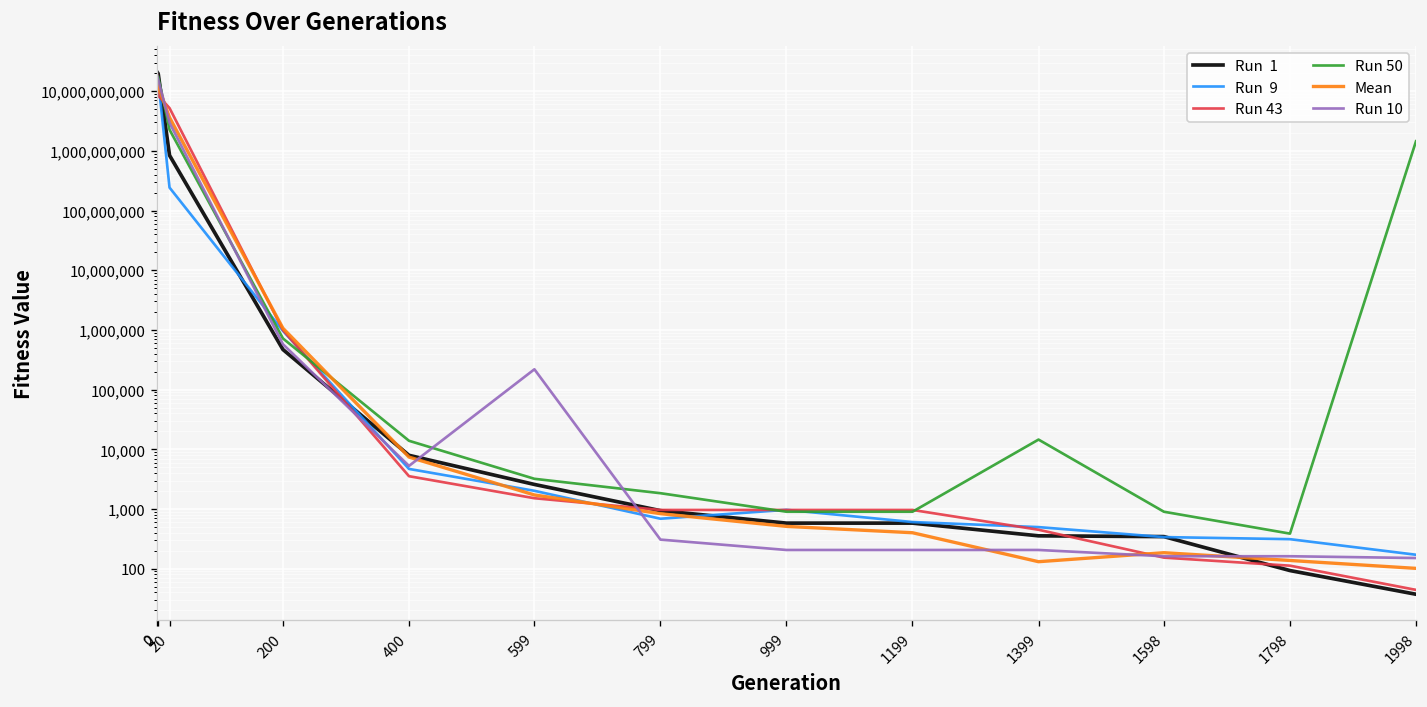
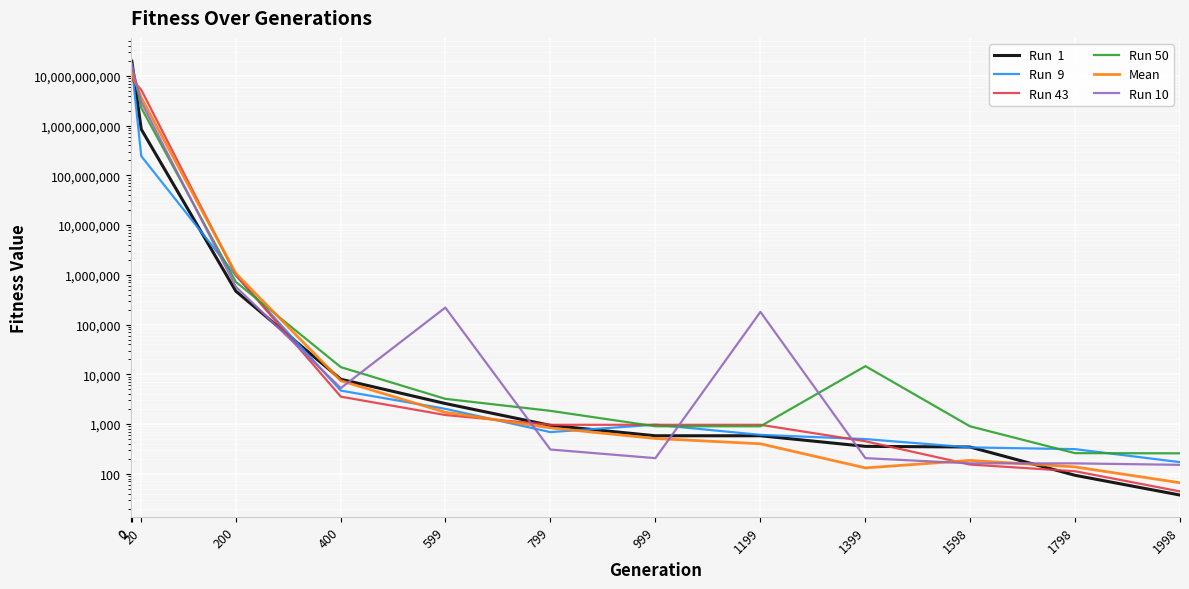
Run 10, 1199: 210 -> 180,000
Run 50, 1798: 400 -> 300
Run 50, 1998: 1,400,000,000 -> 300
Mean, 1998: 100 -> 70
